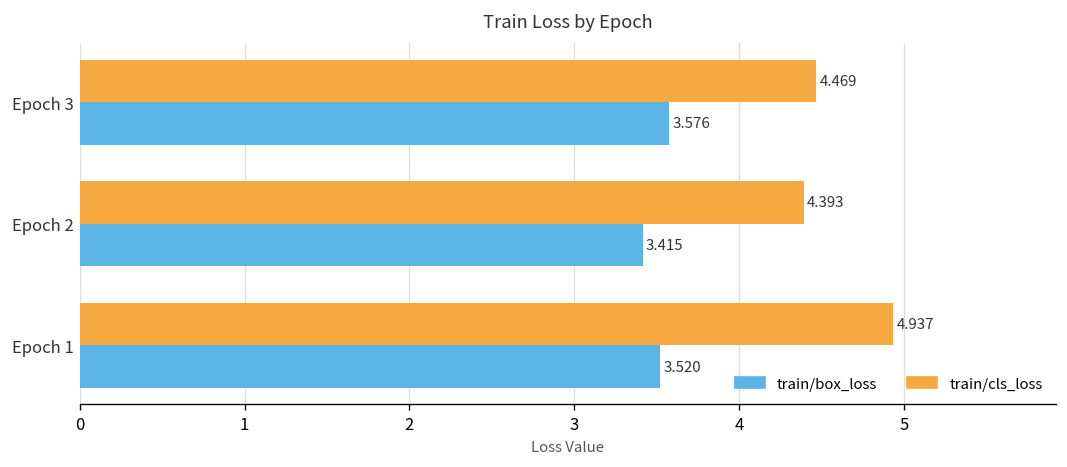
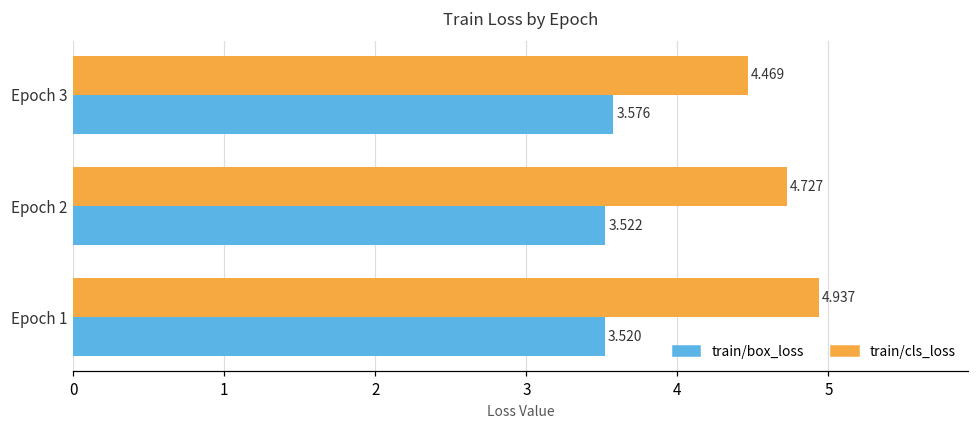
train/cls_loss, Epoch 2: 4.393 -> 4.727
train/box_loss, Epoch 2: 3.415 -> 3.522
